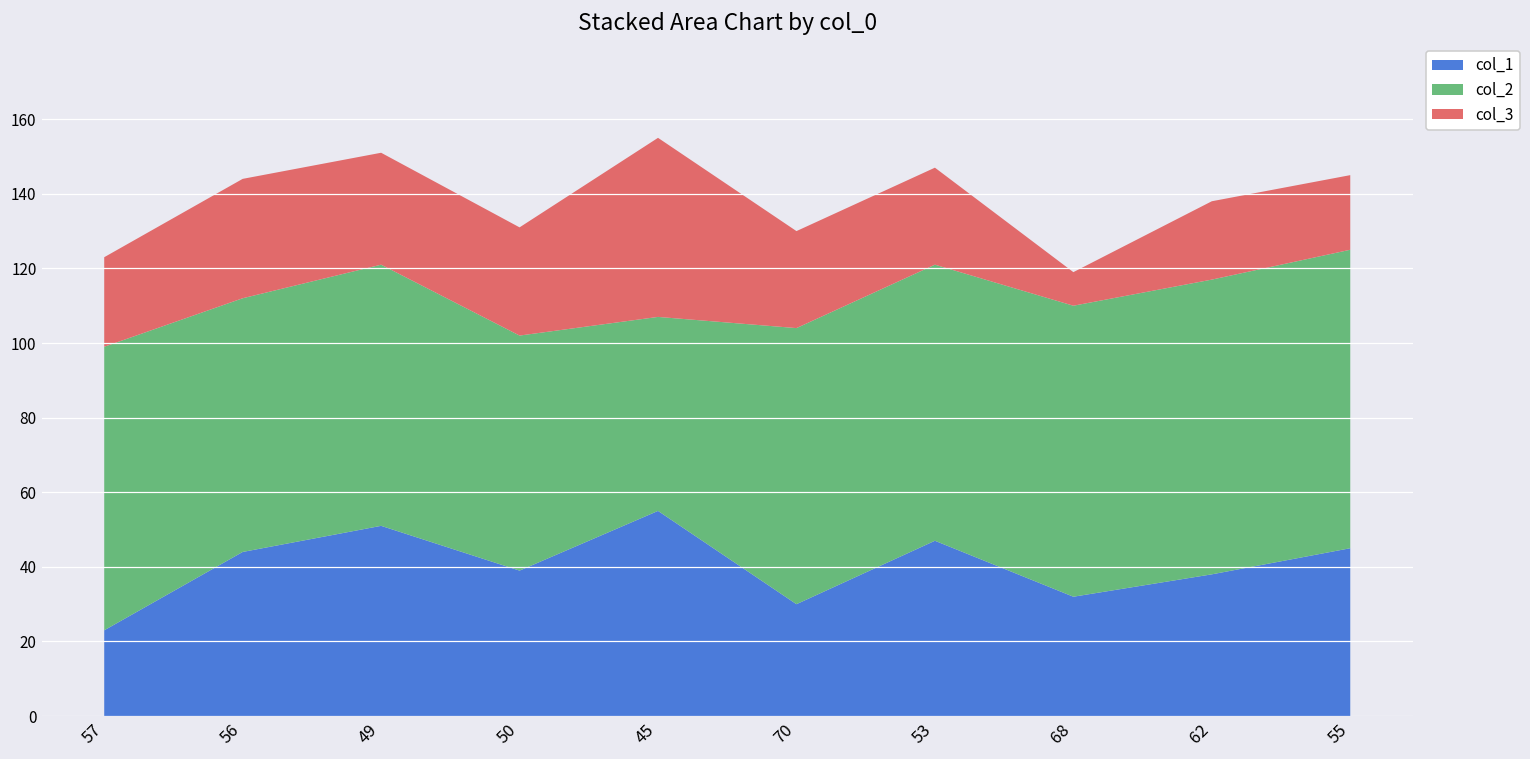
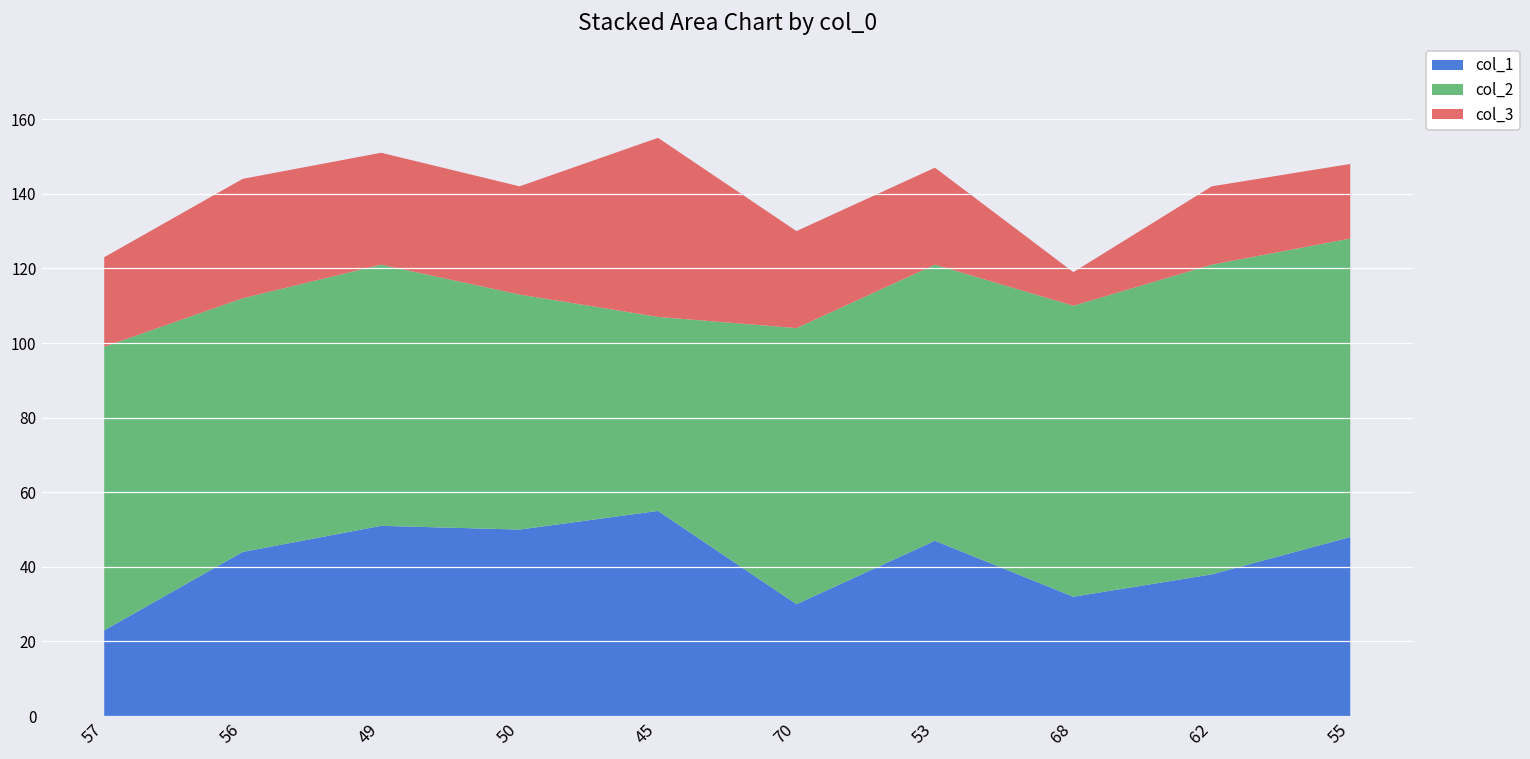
col_1, 50: 39 -> 50
col_2, 62: 79 -> 83
col_1, 55: 45 -> 48
